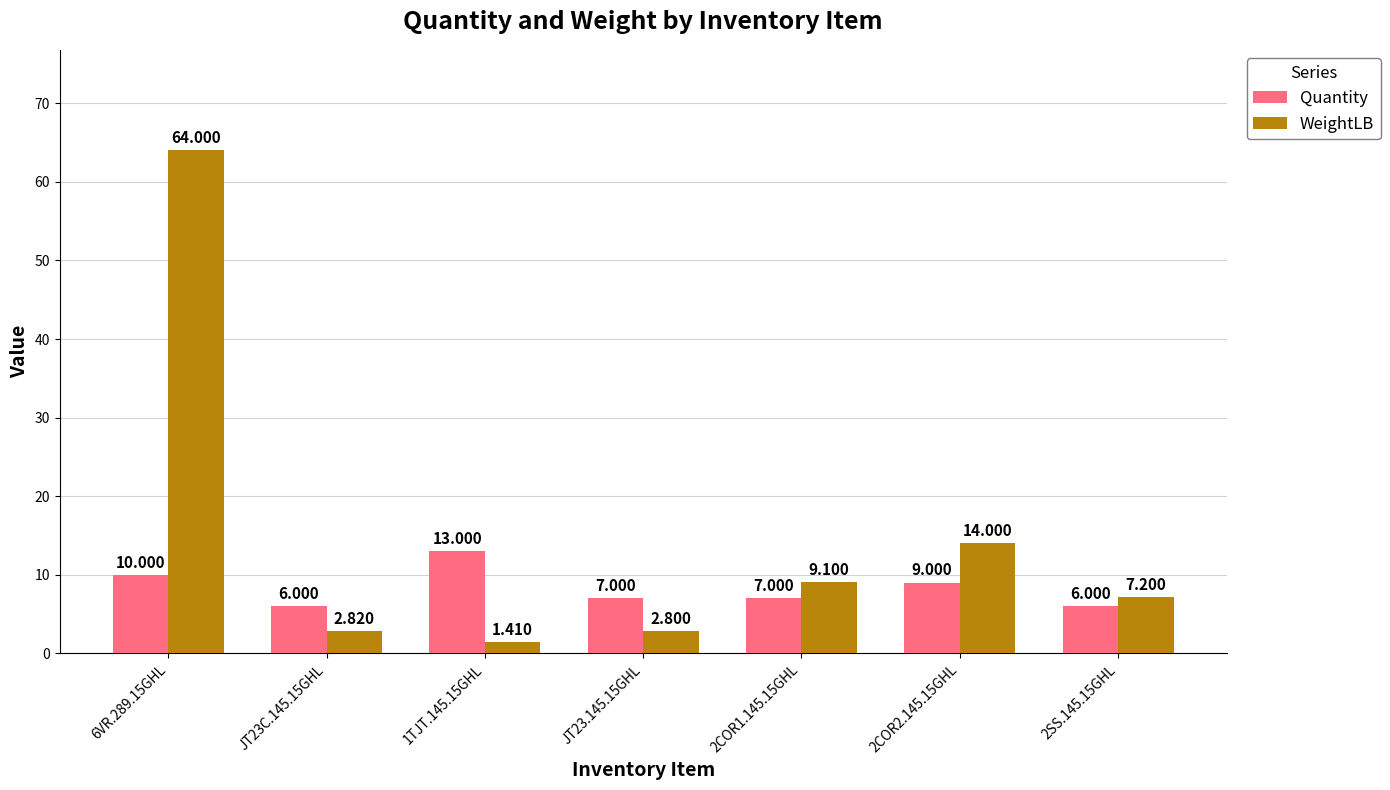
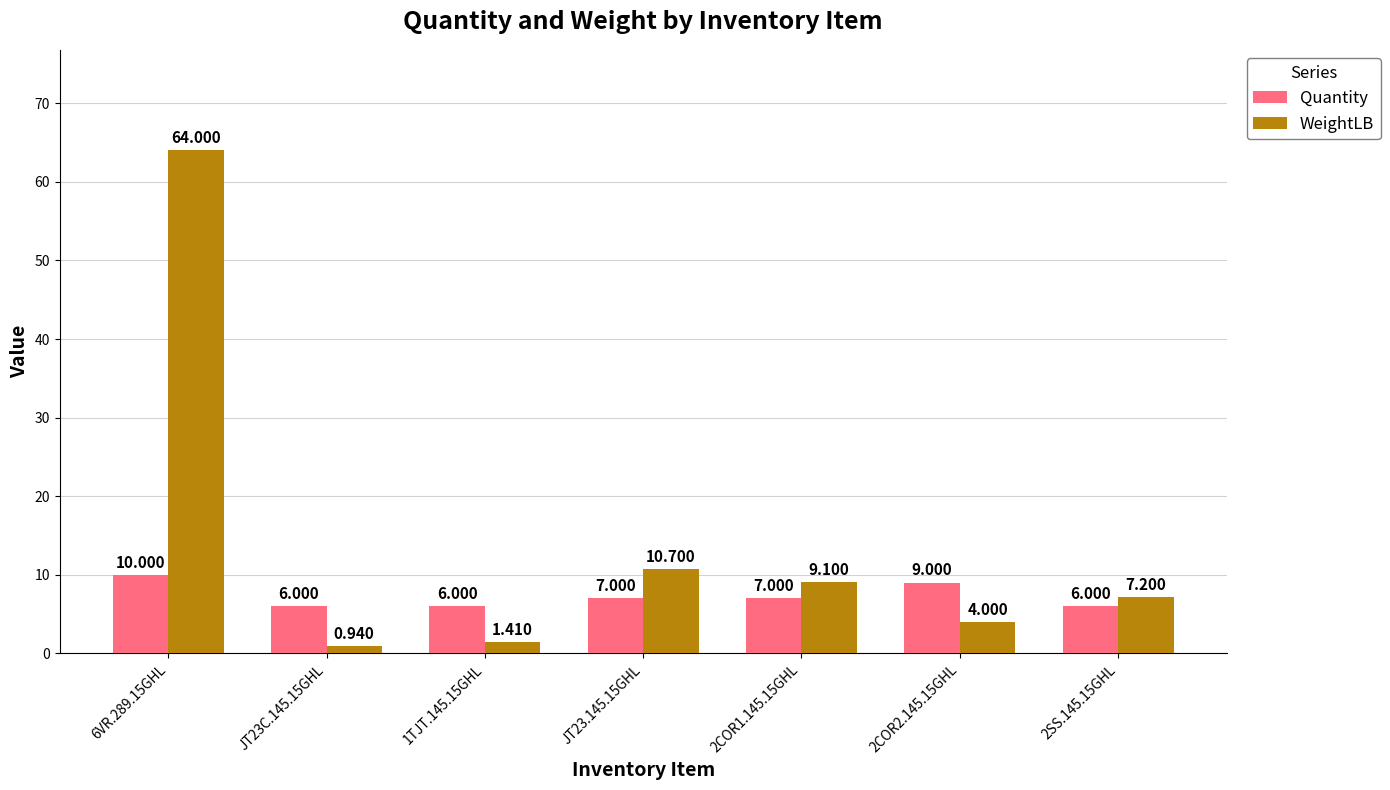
WeightLB, JT23C.145.15GHL: 2.820 -> 0.940
Quantity, 1TJT.145.15GHL: 13.000 -> 6.000
WeightLB, JT23.145.15GHL: 2.800 -> 10.700
WeightLB, 2COR2.145.15GHL: 14.000 -> 4.000
